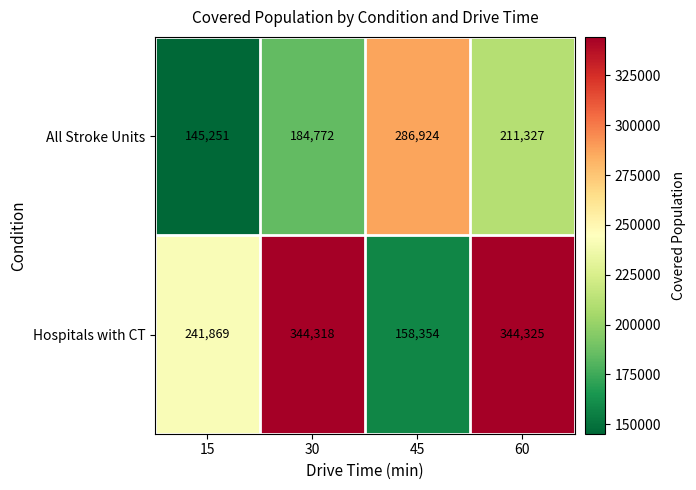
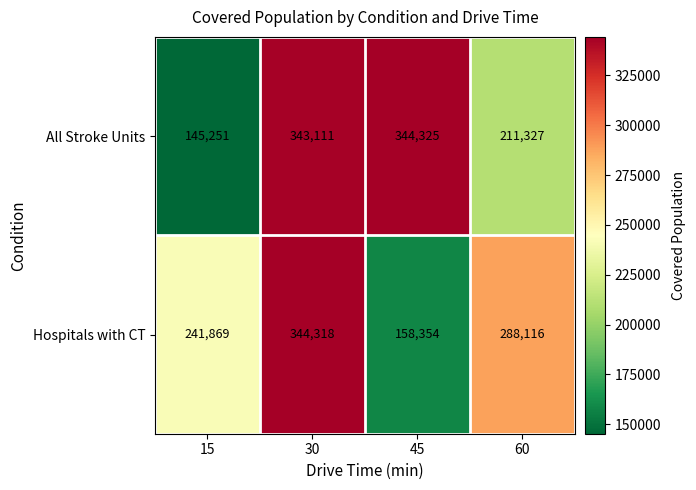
All Stroke Units, 30: 184,772 -> 343,111
All Stroke Units, 45: 286,924 -> 344,325
Hospitals with CT, 60: 344,325 -> 288,116
